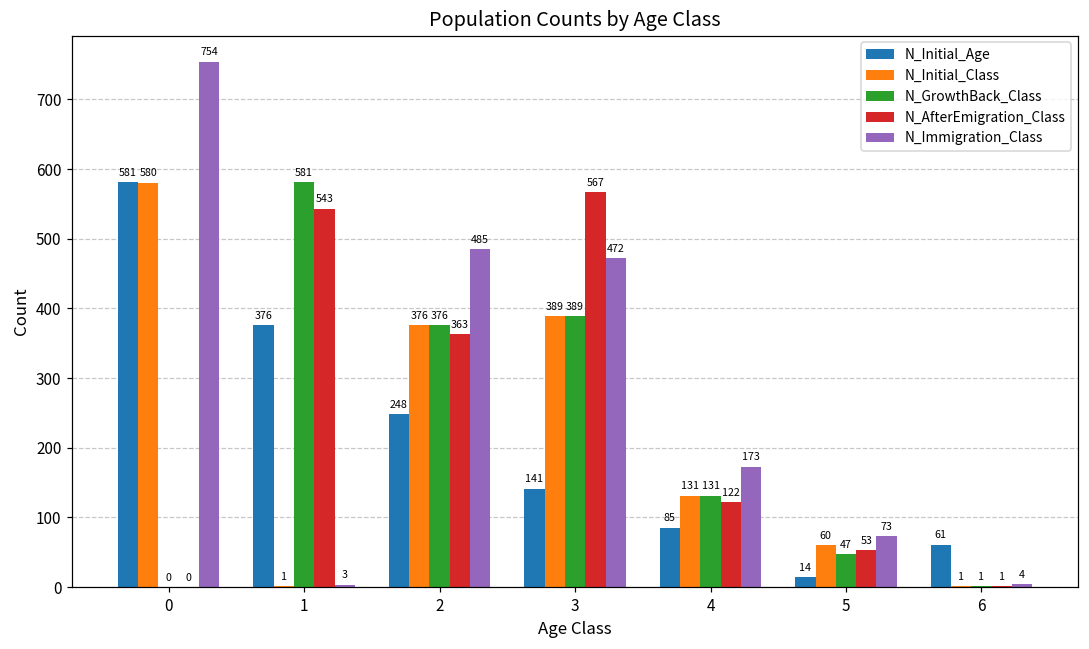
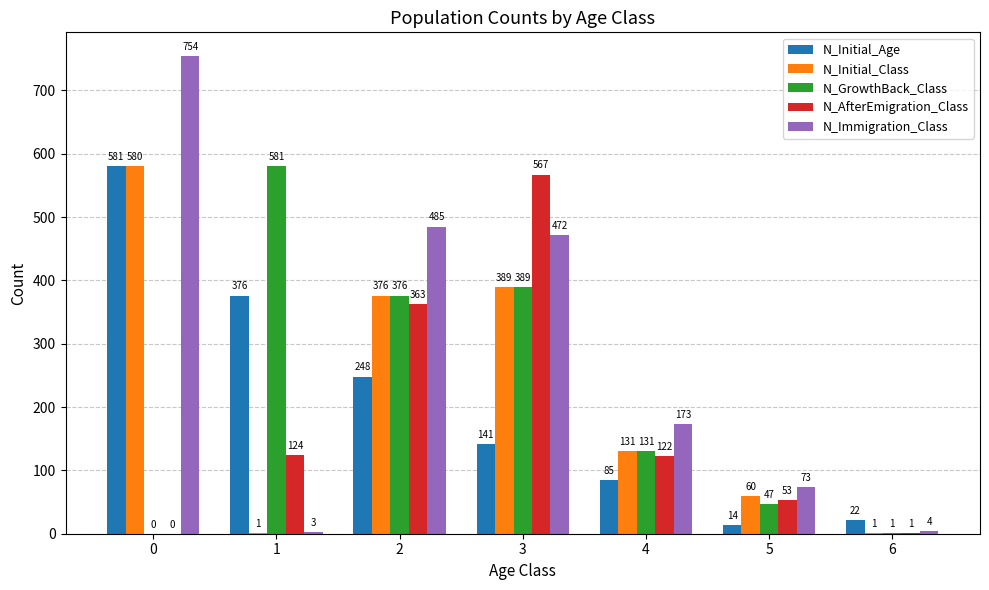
N_AfterEmigration_Class, 1: 543 -> 124
N_Initial_Age, 6: 61 -> 22
